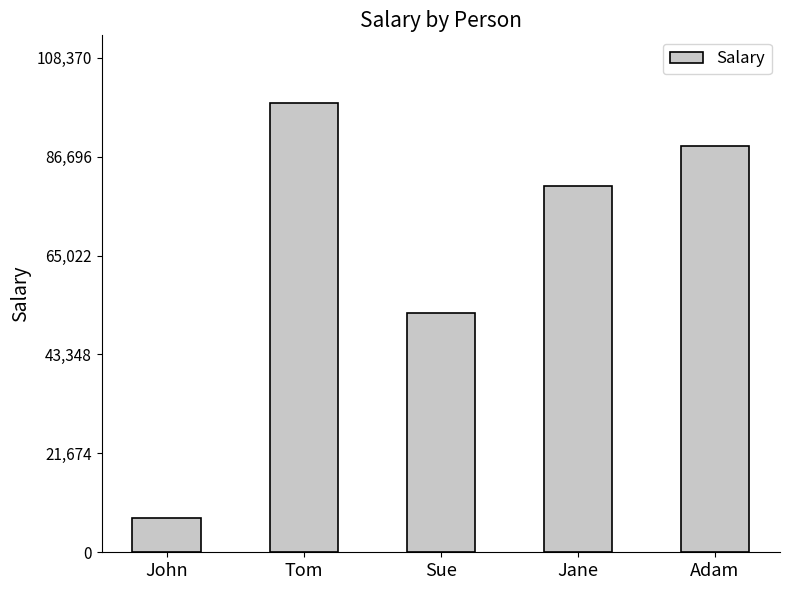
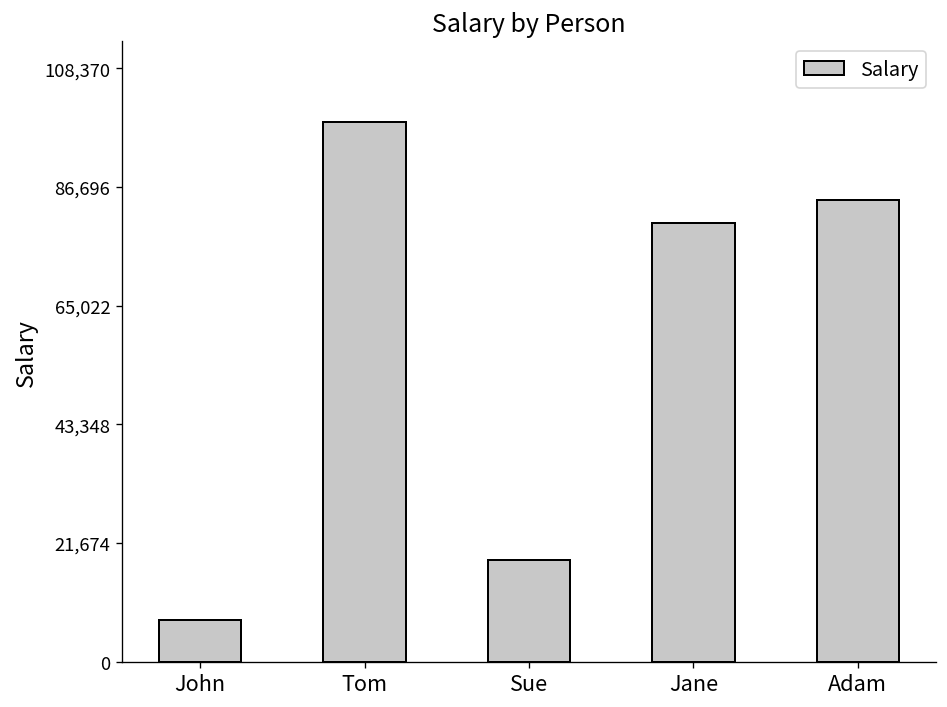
Sue: 52,000 -> 19,000
Adam: 89,000 -> 84,000
